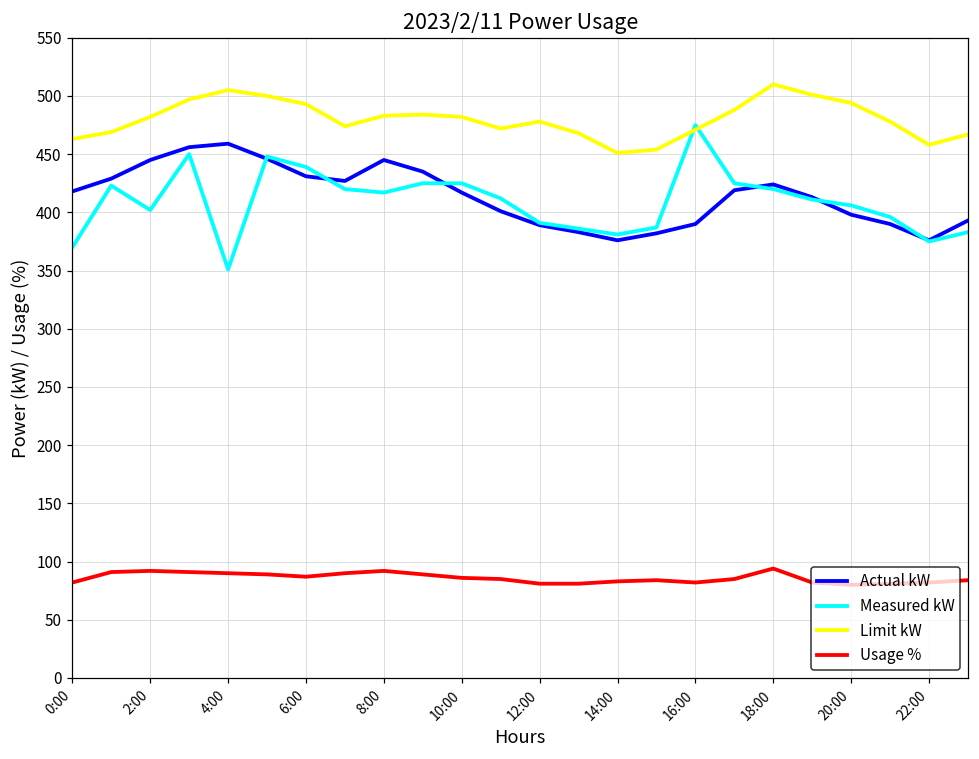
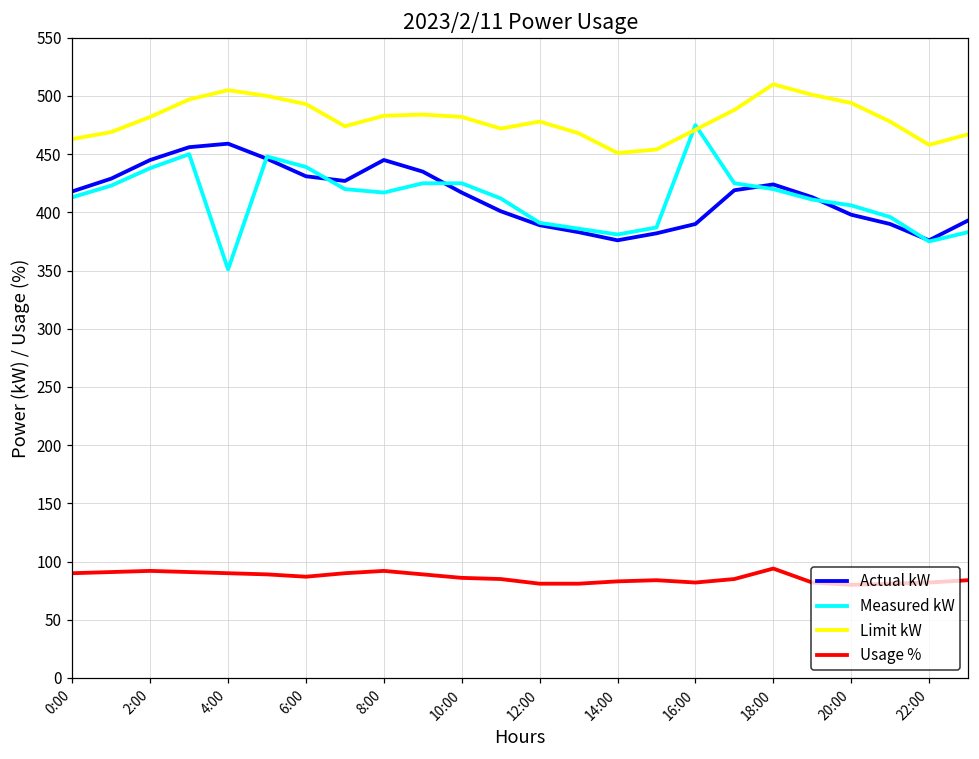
Measured kW, 0:00: 370 -> 413
Usage %, 0:00: 82 -> 90
Measured kW, 2:00: 402 -> 438
